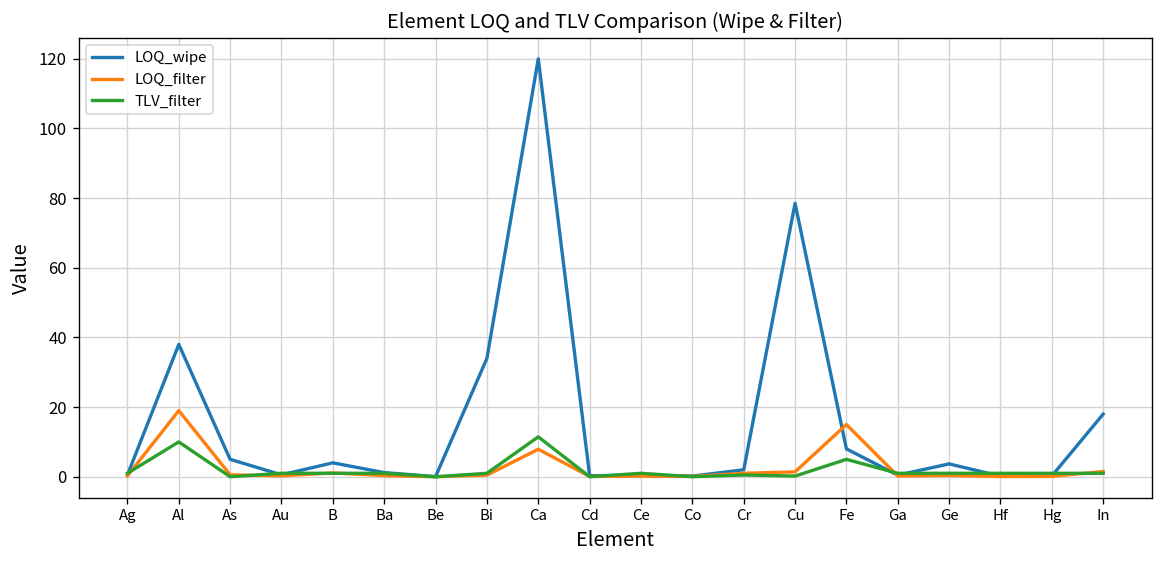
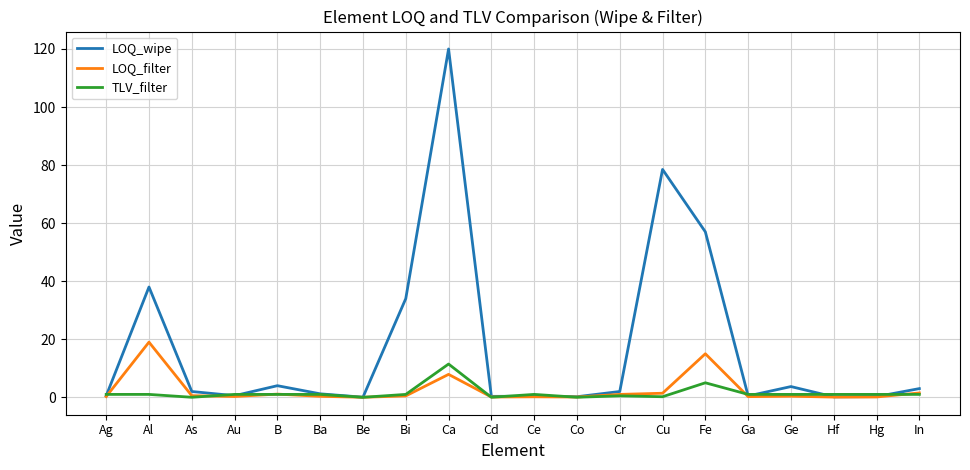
TLV_filter, Al: 10 -> 1
LOQ_wipe, As: 5 -> 2
LOQ_wipe, Fe: 8 -> 57
LOQ_wipe, In: 18 -> 3
